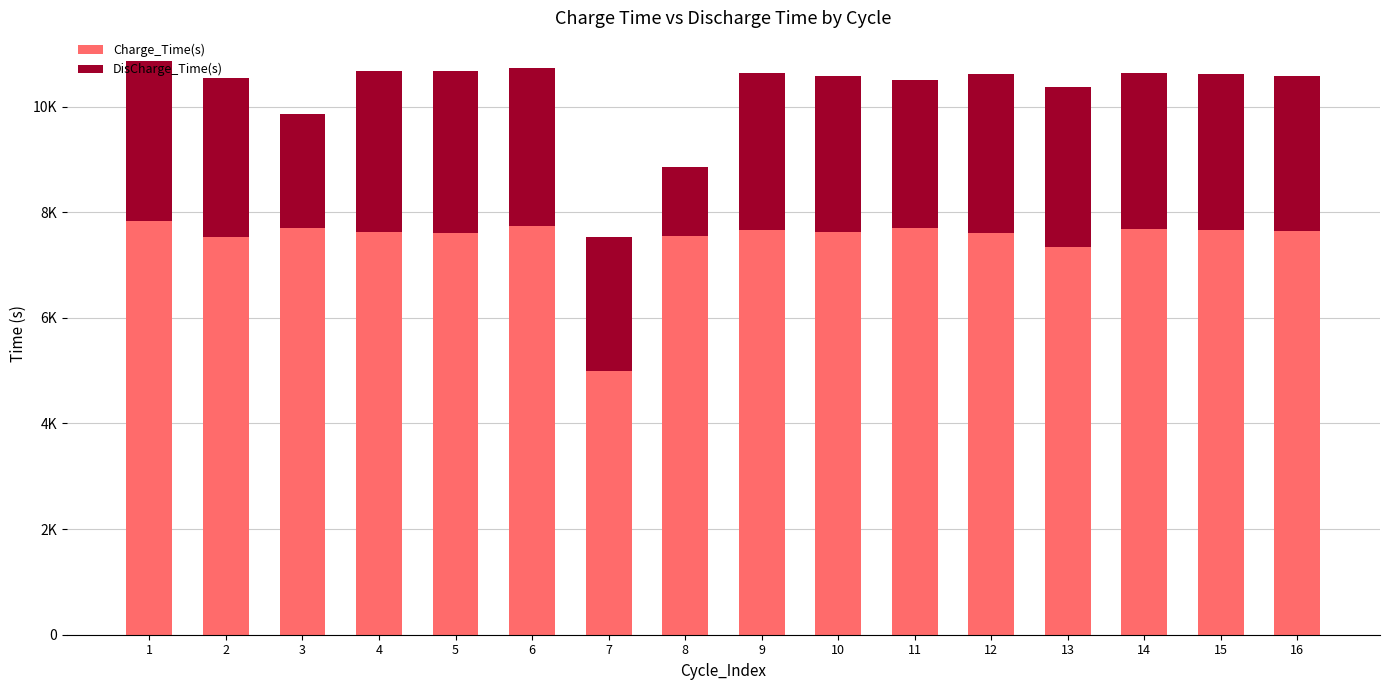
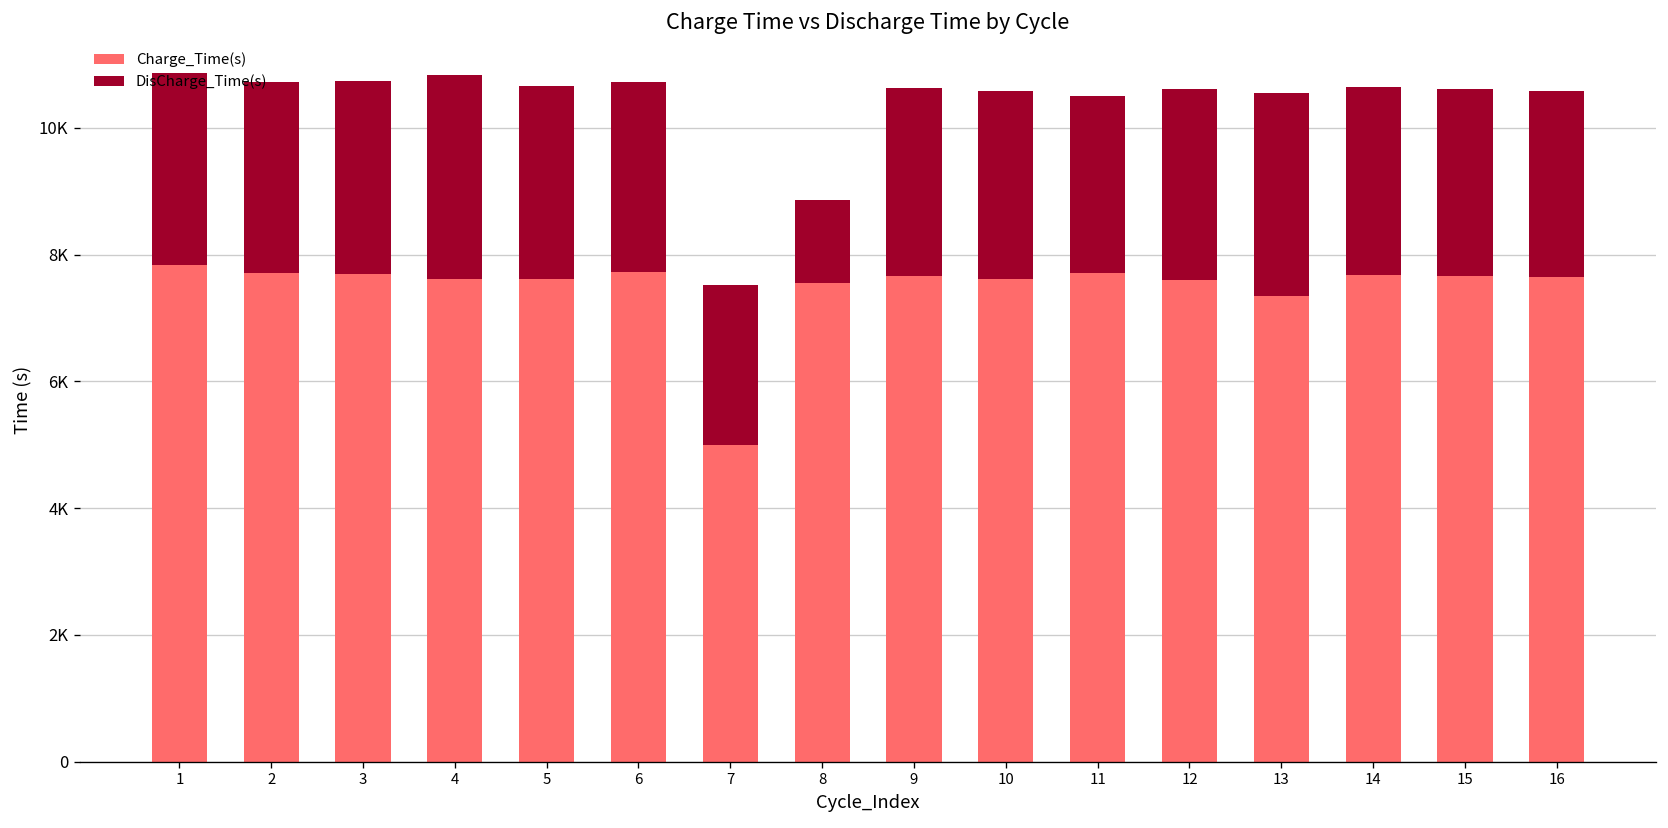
Charge_Time(s), 2: 7500 -> 7700
DisCharge_Time(s), 3: 2200 -> 3000
DisCharge_Time(s), 4: 3000 -> 3200
DisCharge_Time(s), 13: 3000 -> 3200
